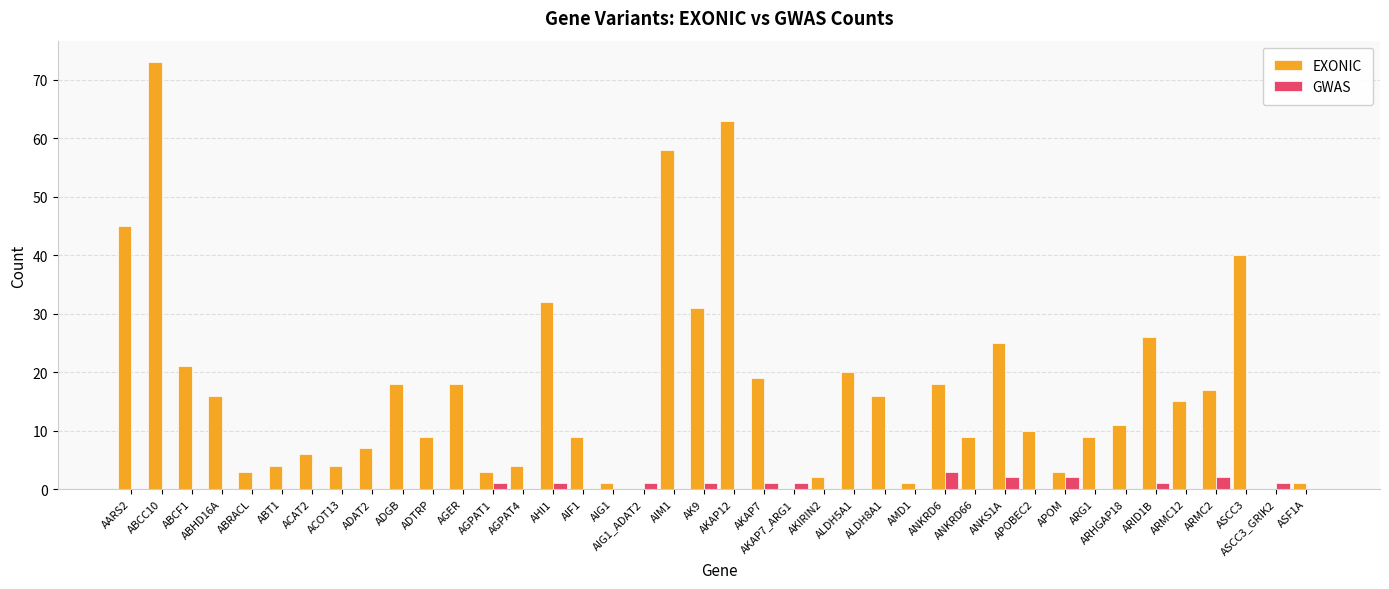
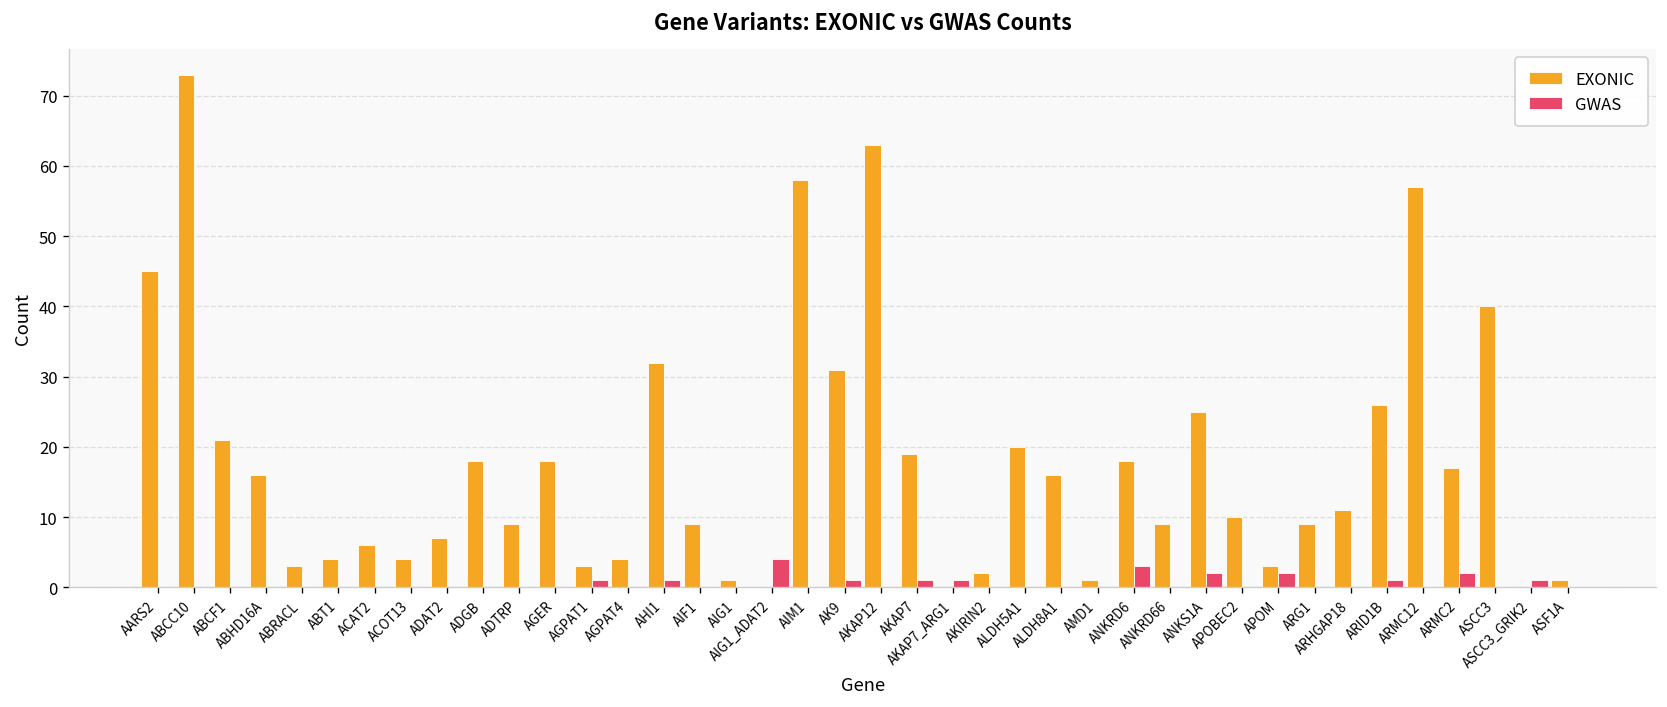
GWAS, AIG1_ADAT2: 1 -> 4
EXONIC, ARMC12: 15 -> 57
